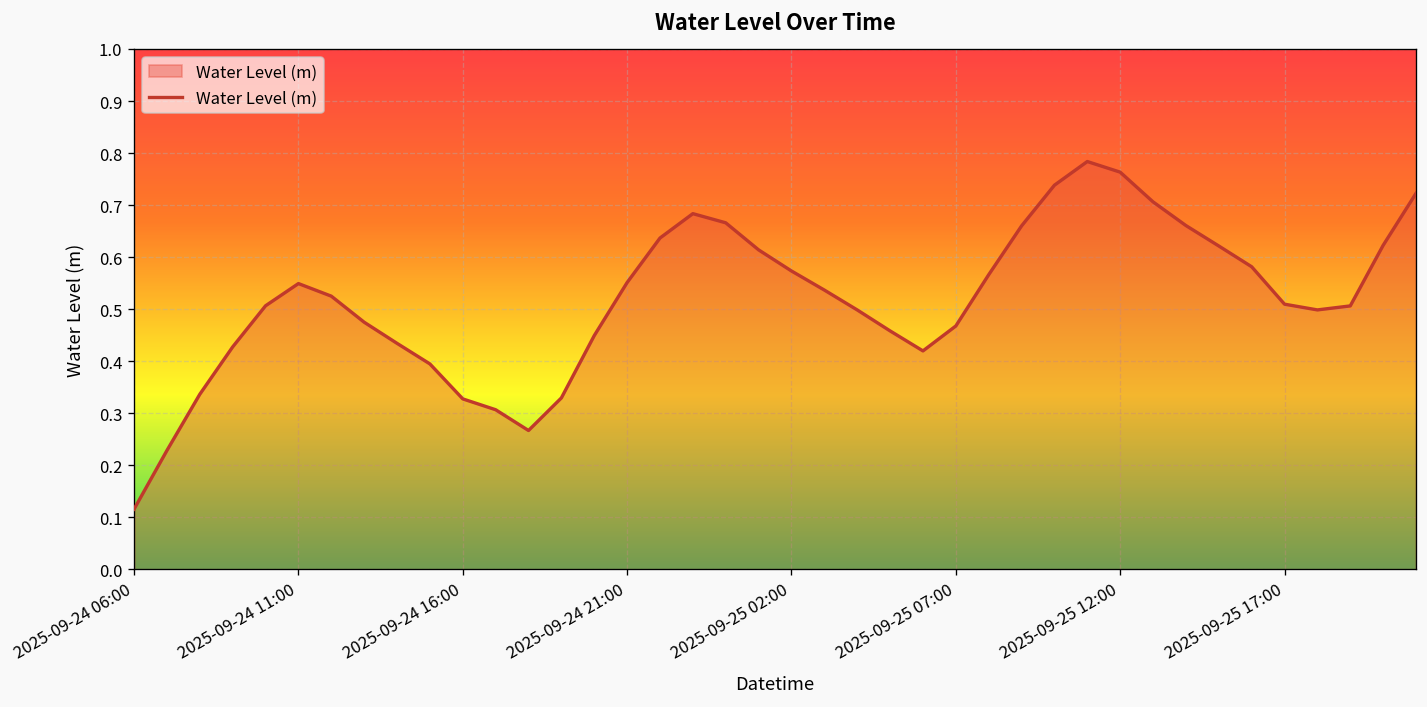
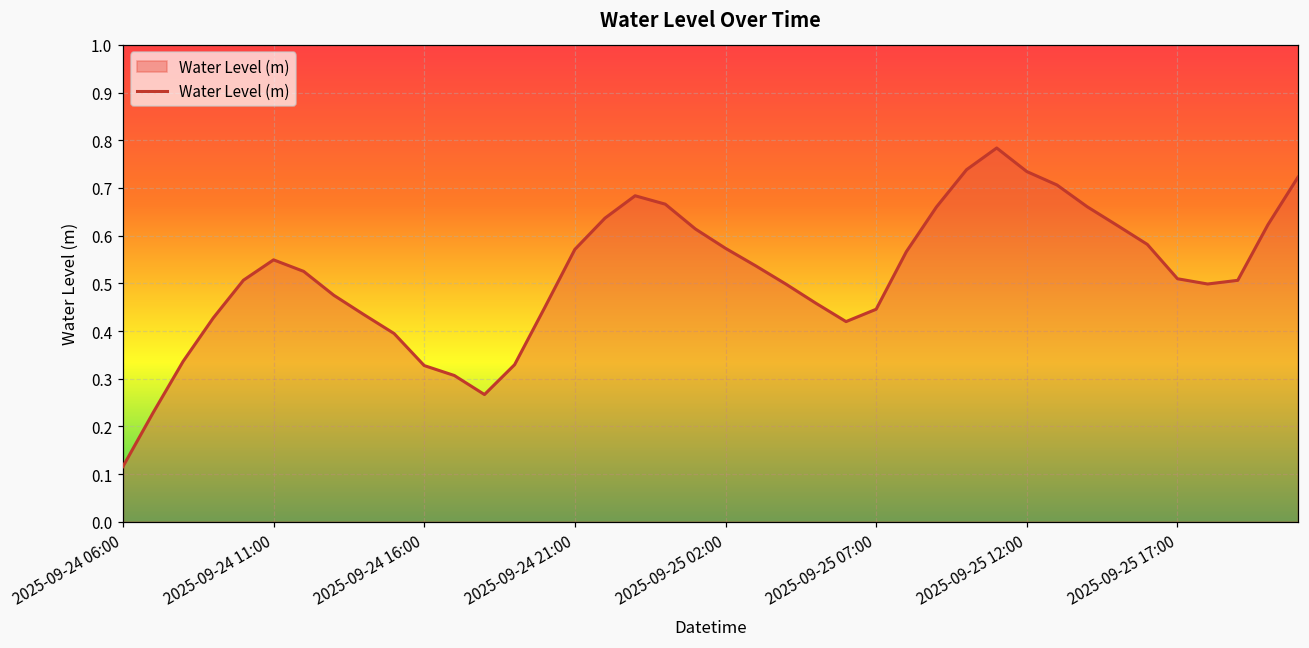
2025-09-24 21:00: 0.55 -> 0.57
2025-09-25 07:00: 0.47 -> 0.45
2025-09-25 12:00: 0.76 -> 0.73
